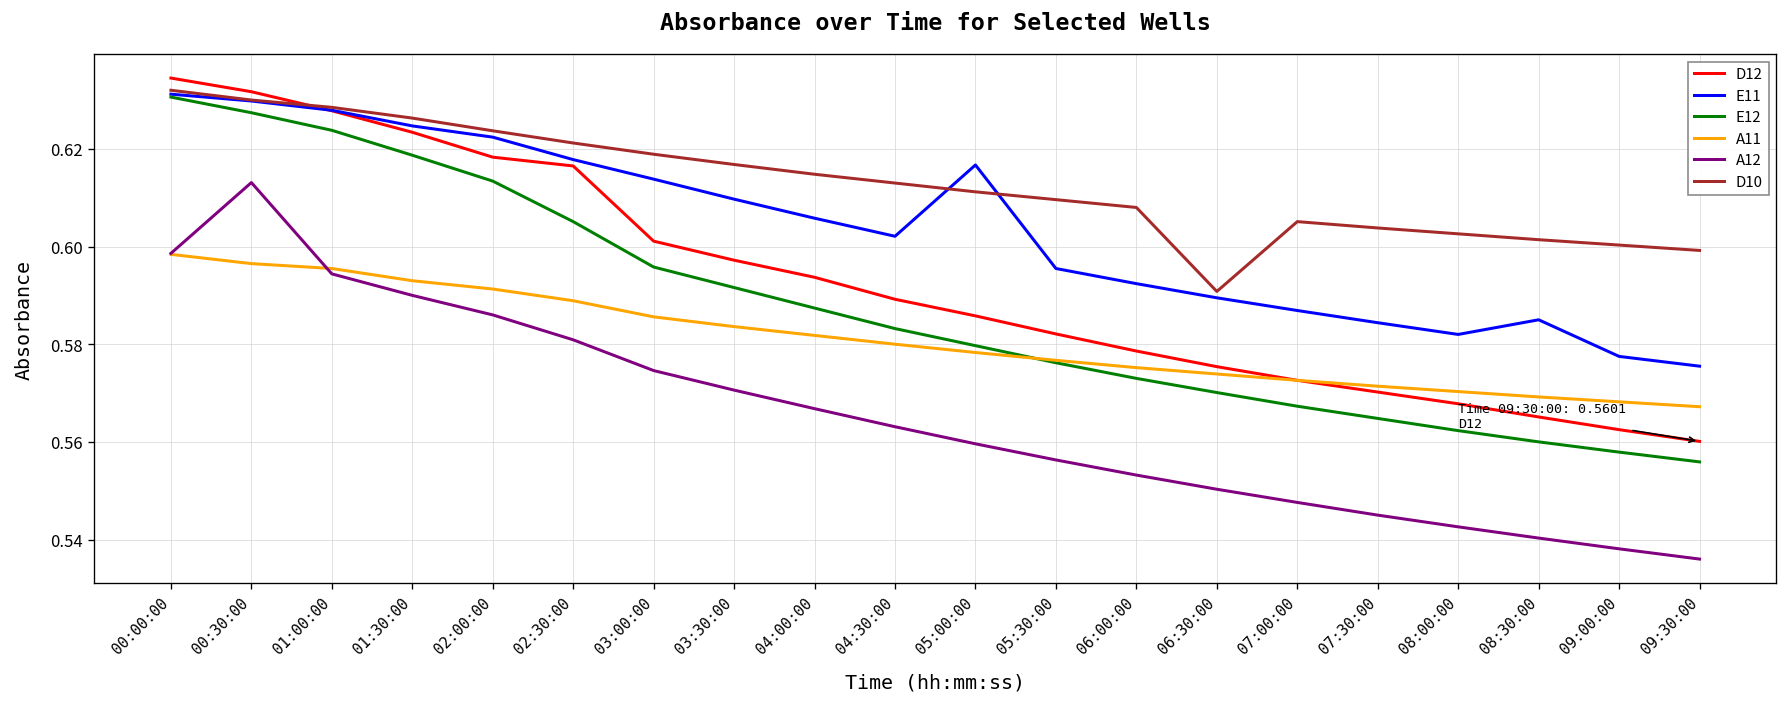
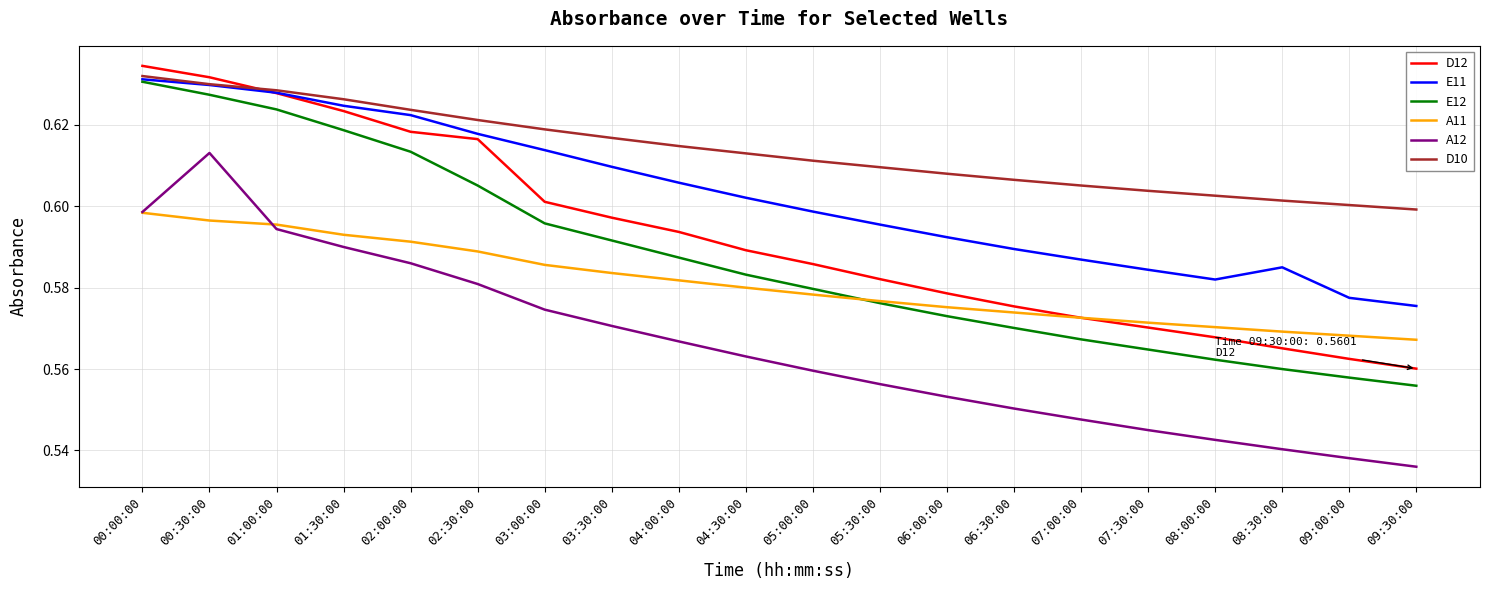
E11, 05:00:00: 0.617 -> 0.599
D10, 06:30:00: 0.591 -> 0.607
